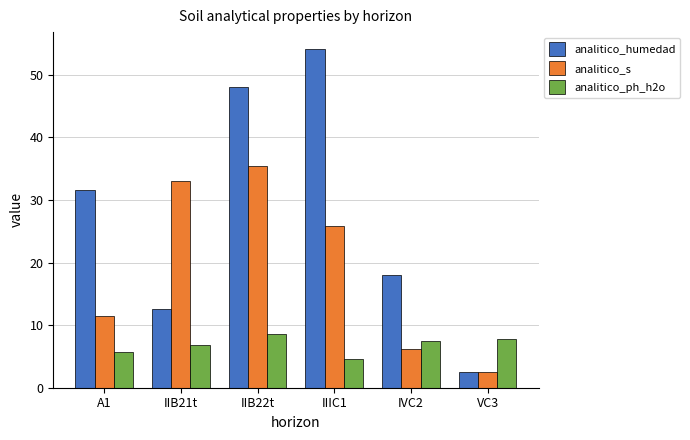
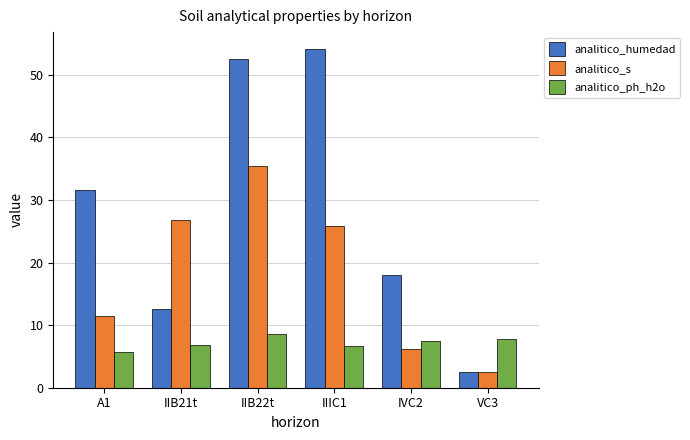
analitico_s, IIB21t: 33 -> 27
analitico_humedad, IIB22t: 48 -> 53
analitico_ph_h2o, IIIC1: 5 -> 7
